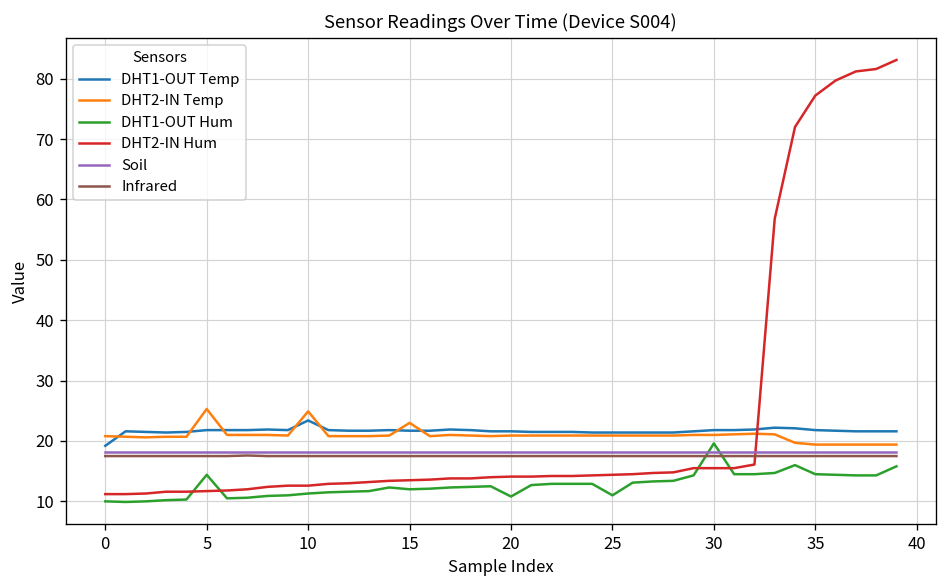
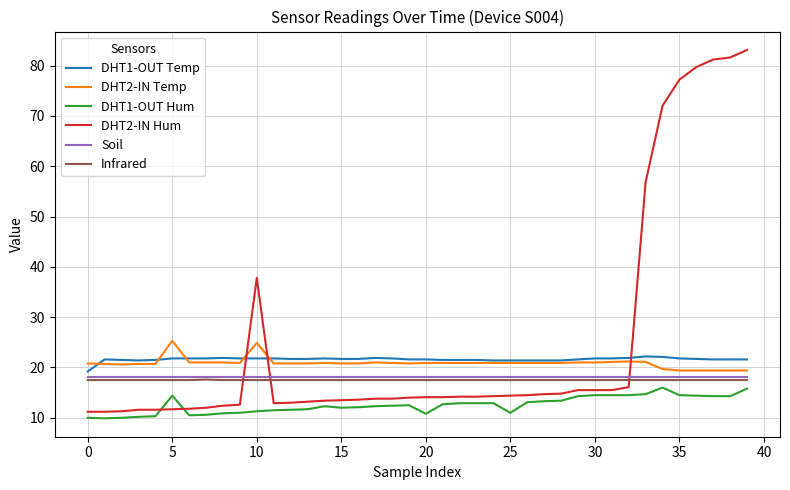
DHT1-OUT Temp, 10: 23 -> 22
DHT2-IN Hum, 10: 13 -> 38
DHT2-IN Temp, 15: 23 -> 21
DHT1-OUT Hum, 30: 20 -> 15
